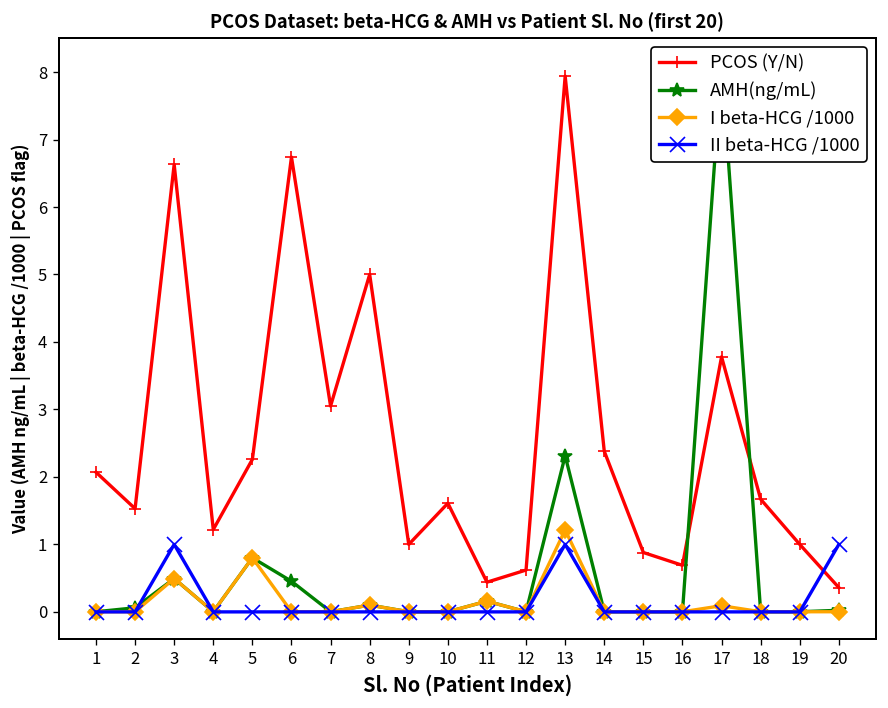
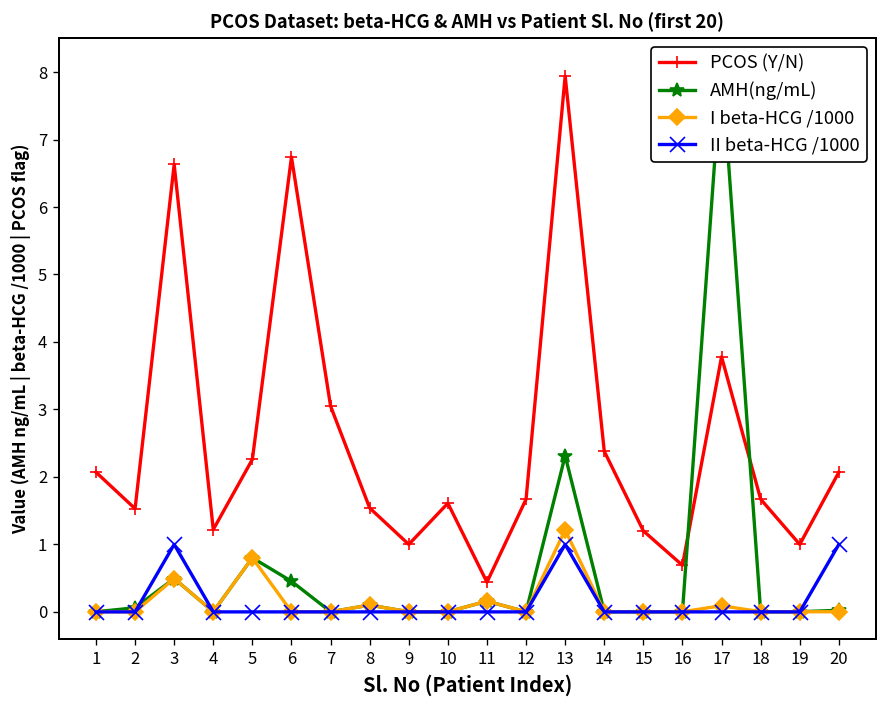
PCOS (Y/N), 8: 5.0 -> 1.5
PCOS (Y/N), 12: 0.6 -> 1.7
PCOS (Y/N), 15: 0.9 -> 1.2
PCOS (Y/N), 20: 0.4 -> 2.1
